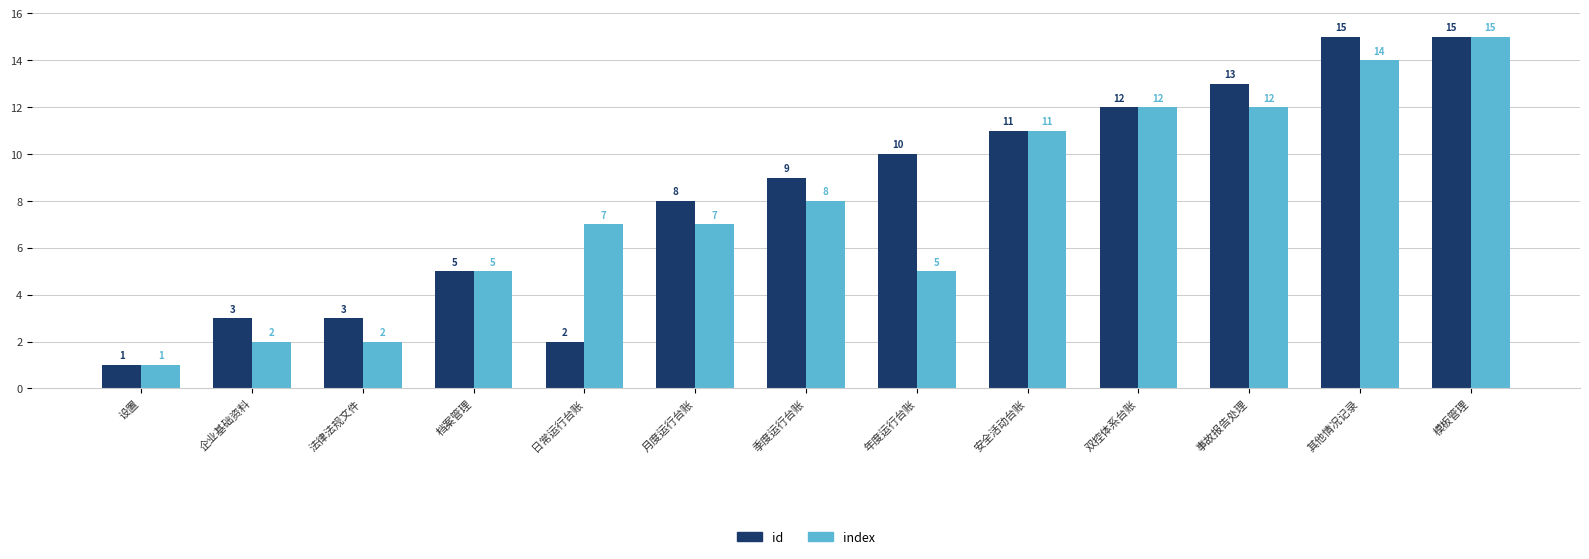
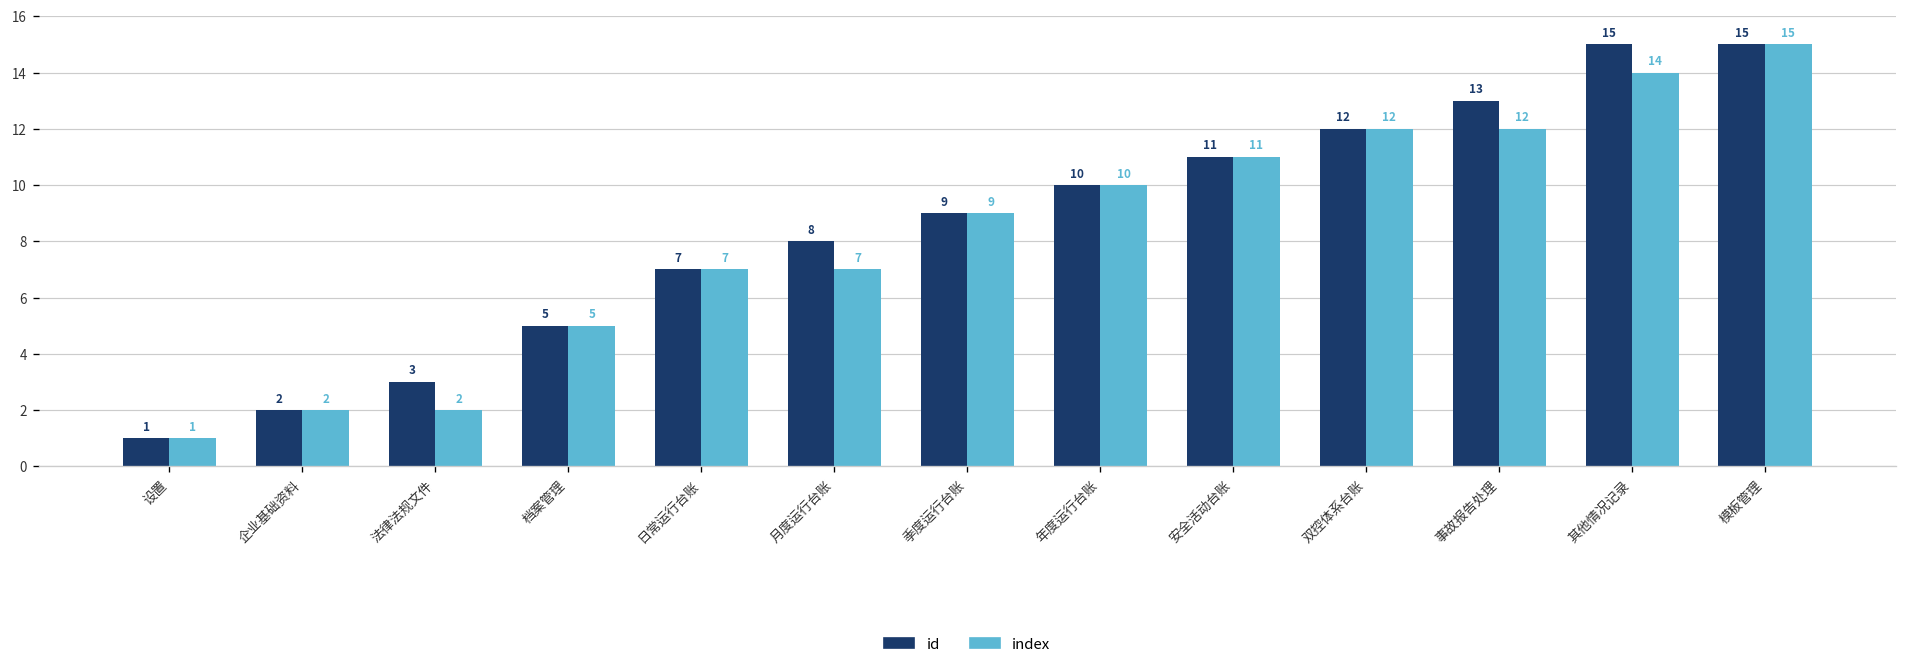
id, 企业基础资料: 3 -> 2
id, 日常运行台账: 2 -> 7
index, 季度运行台账: 8 -> 9
index, 年度运行台账: 5 -> 10
